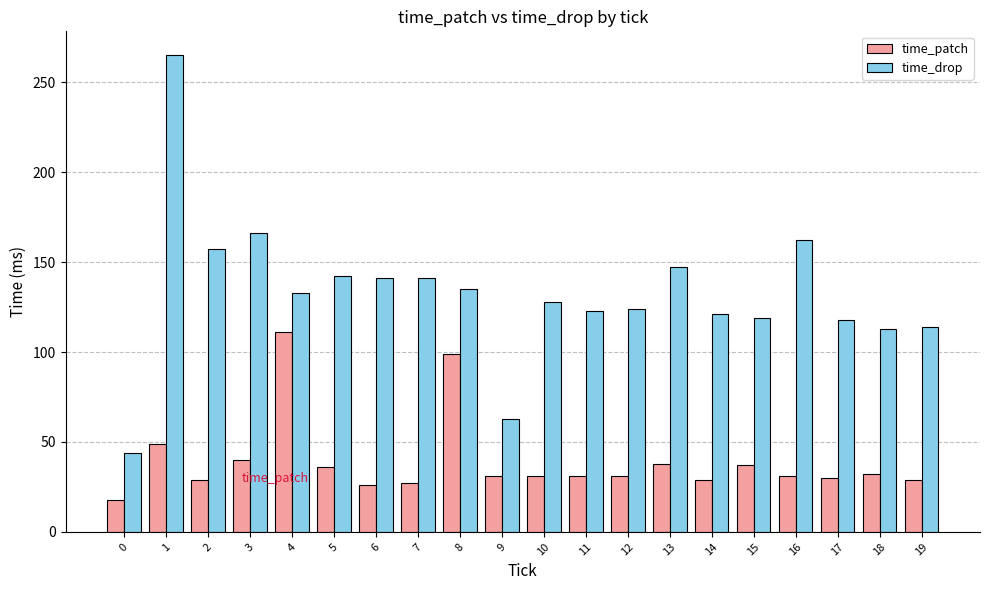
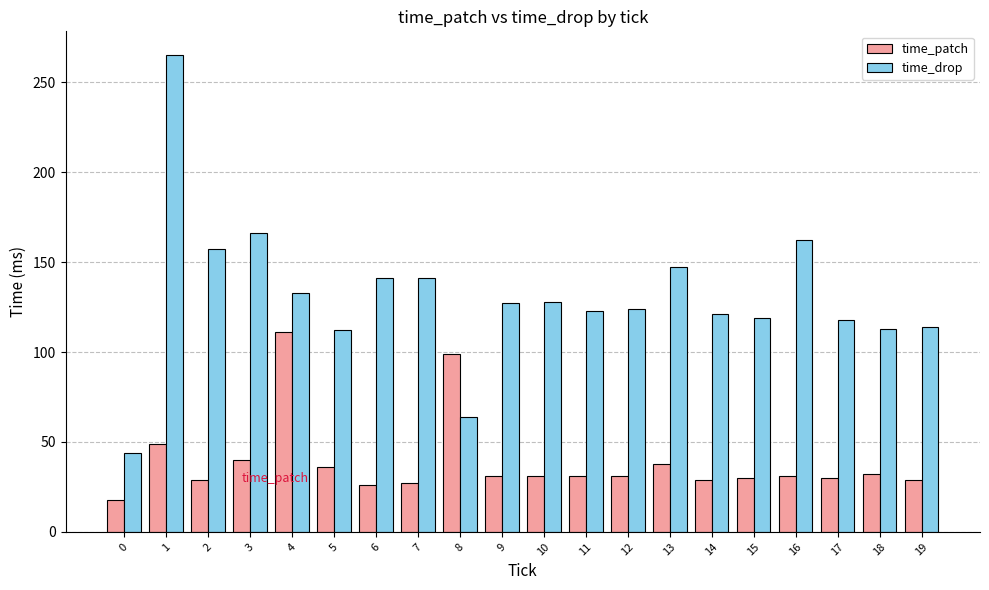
time_drop, 5: 142 -> 112
time_drop, 8: 135 -> 64
time_drop, 9: 63 -> 127
time_patch, 15: 37 -> 30
